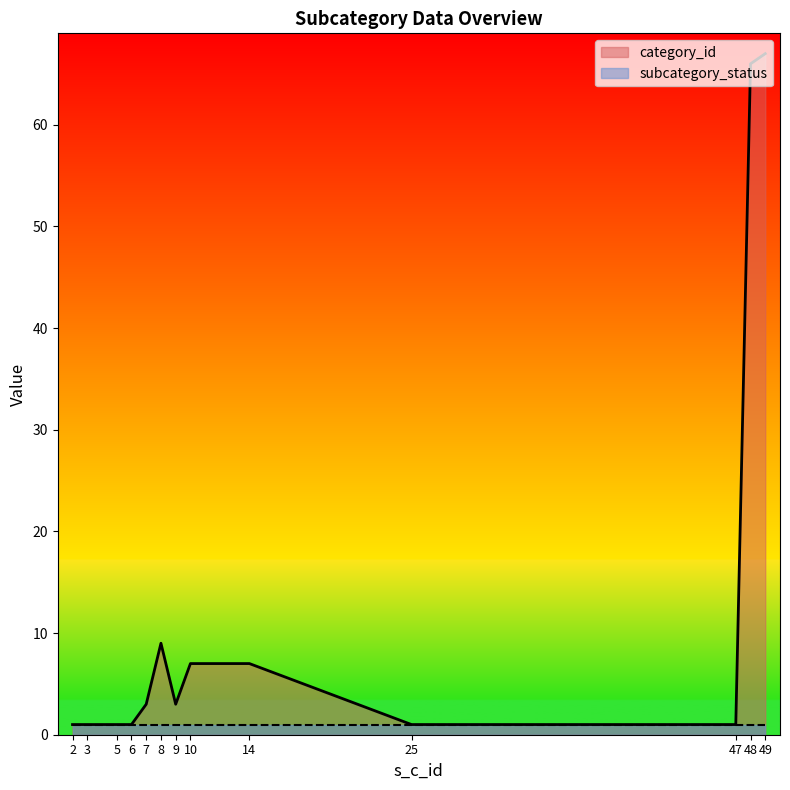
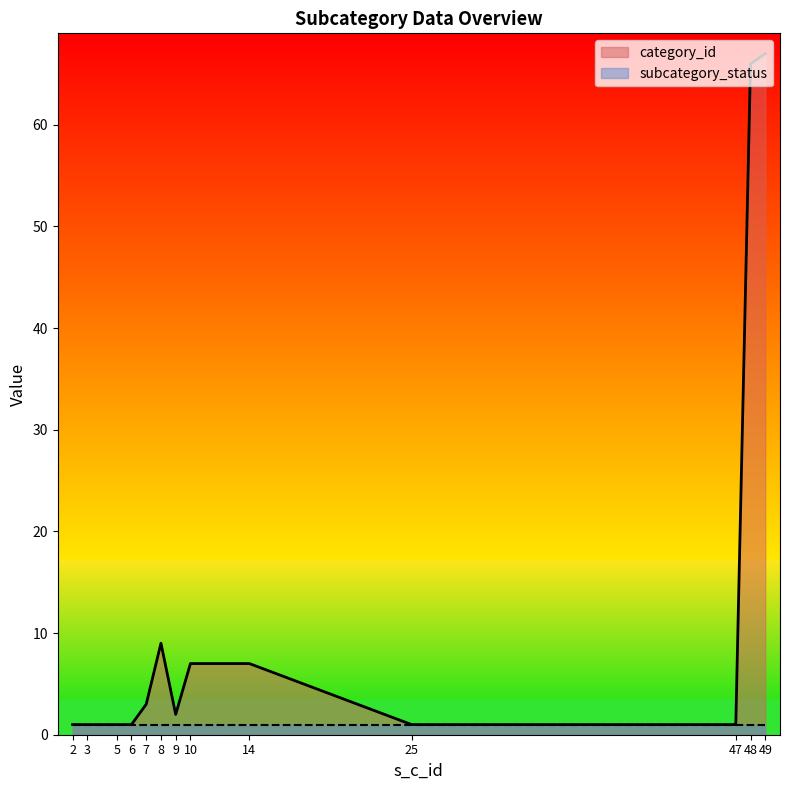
category_id, 9: 3 -> 2
